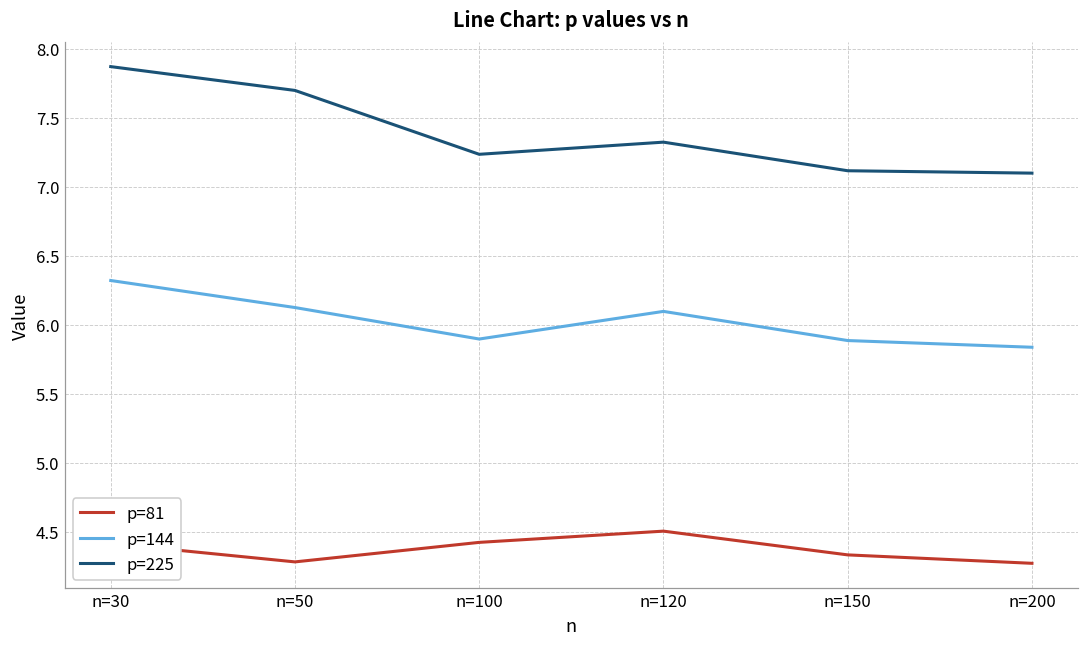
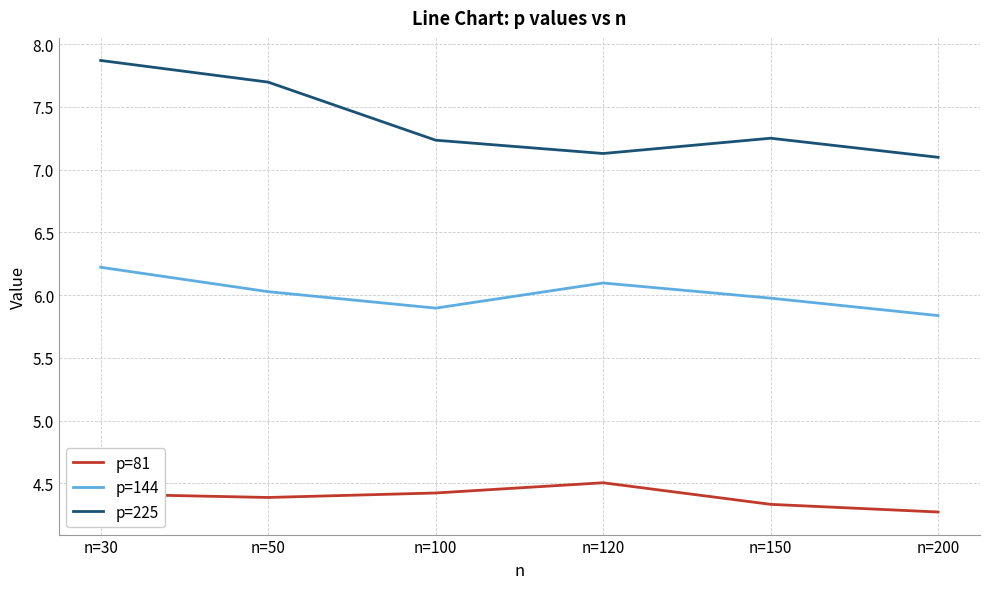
p=144, n=30: 6.32 -> 6.22
p=81, n=50: 4.28 -> 4.39
p=144, n=50: 6.12 -> 6.03
p=225, n=120: 7.32 -> 7.13
p=144, n=150: 5.89 -> 5.98
p=225, n=150: 7.11 -> 7.25
